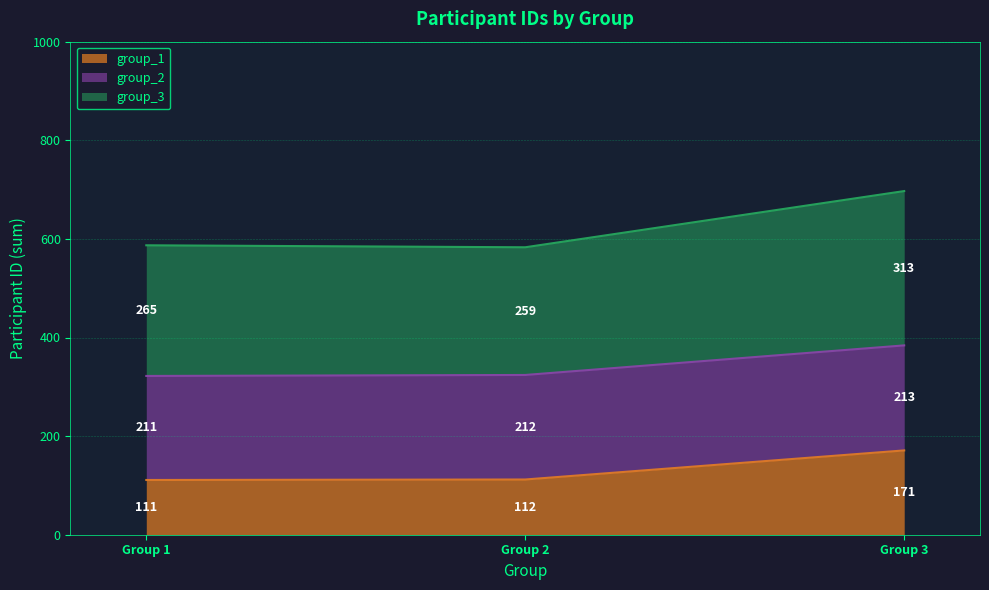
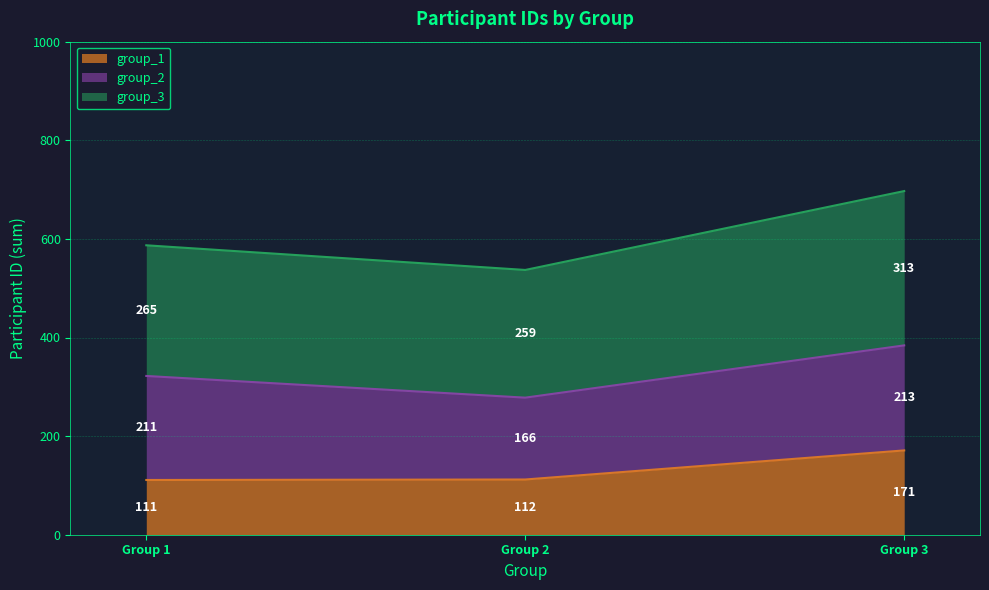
group_2, Group 2: 212 -> 166
